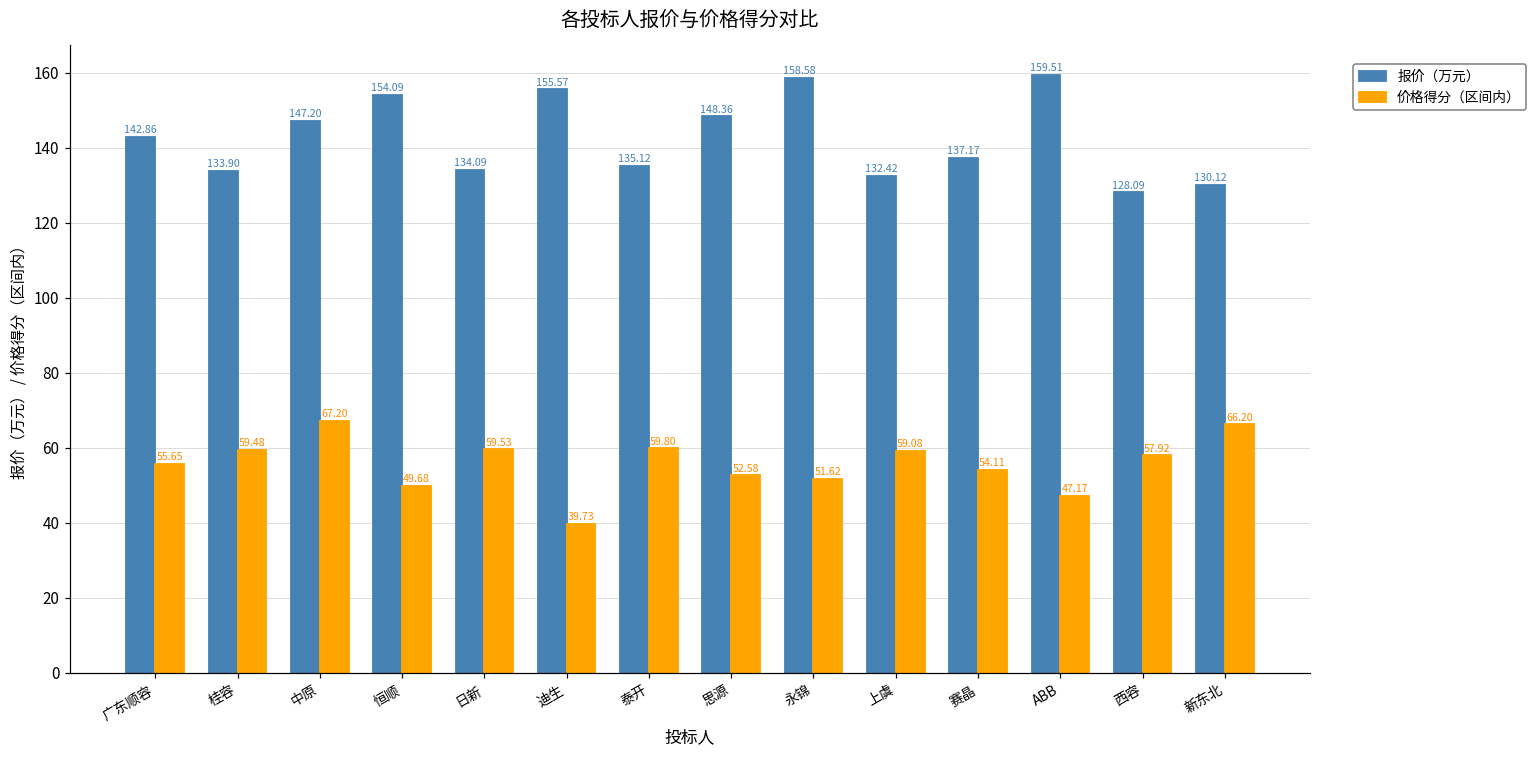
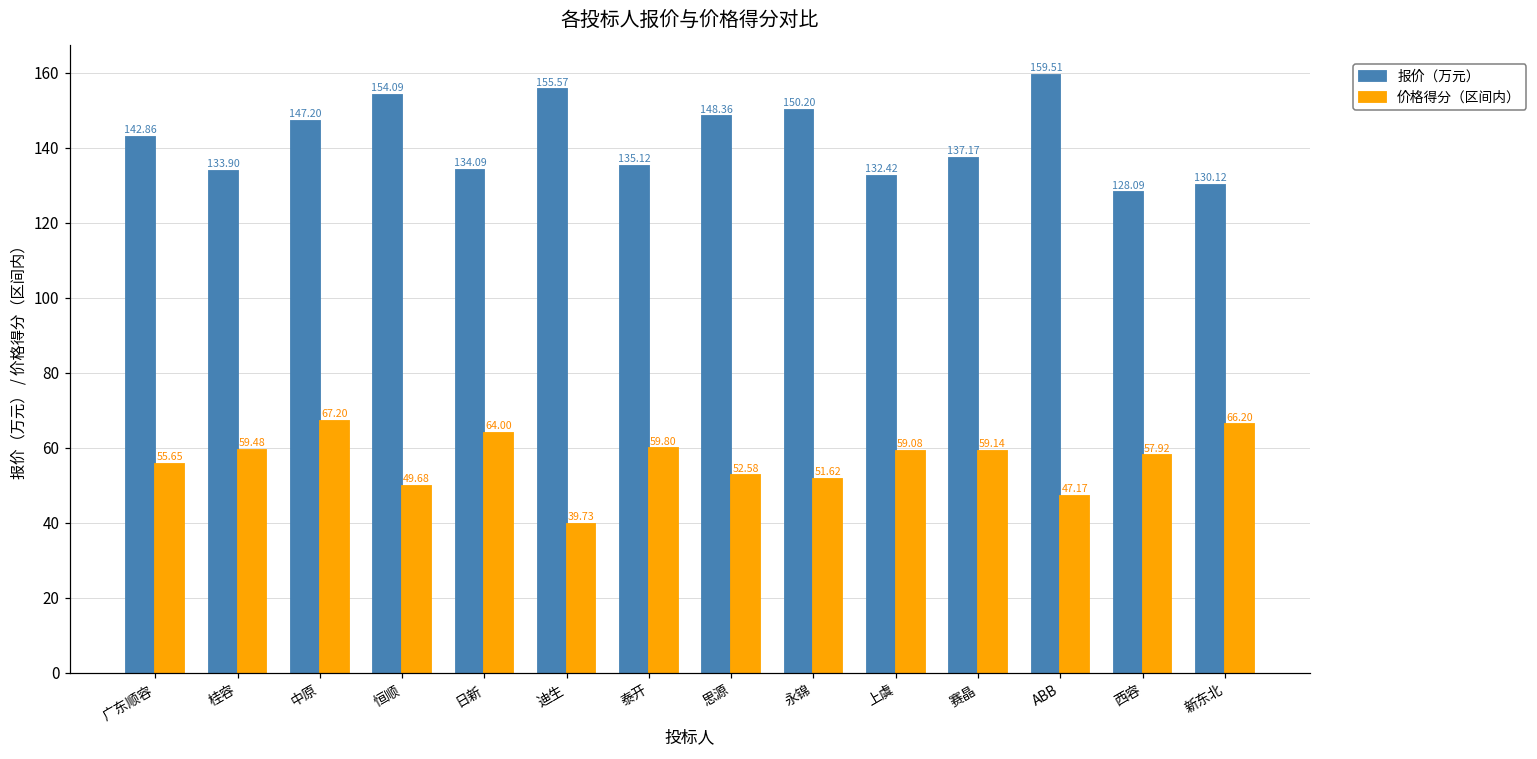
价格得分（区间内）, 日新: 59.53 -> 64.00
报价（万元）, 永锦: 158.58 -> 150.20
价格得分（区间内）, 赛晶: 54.11 -> 59.14
